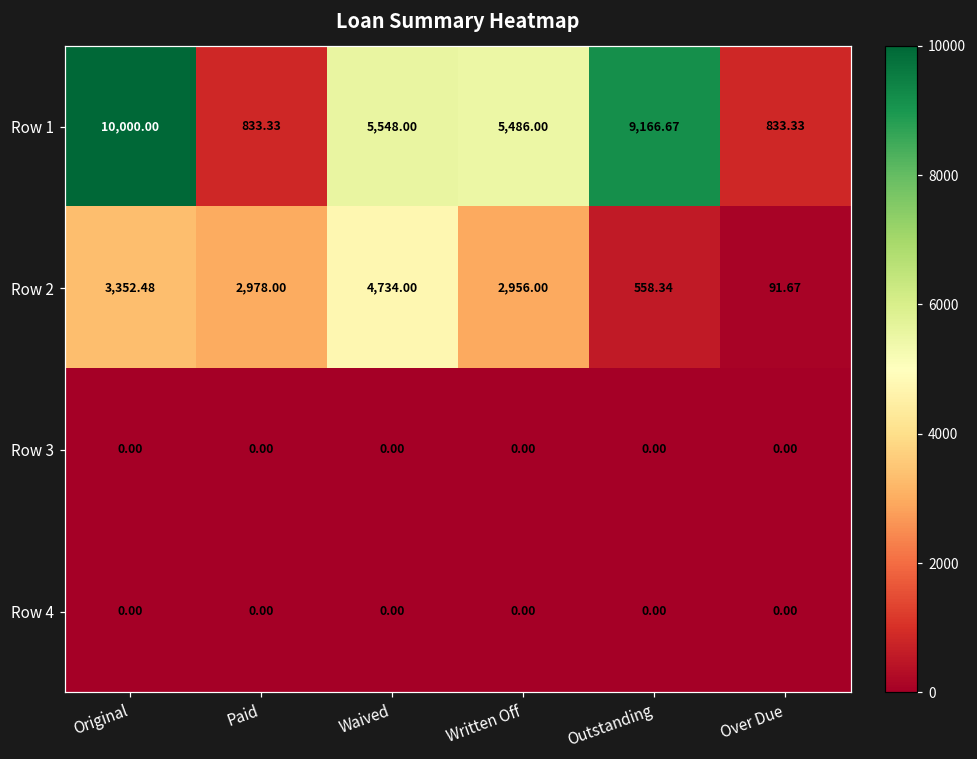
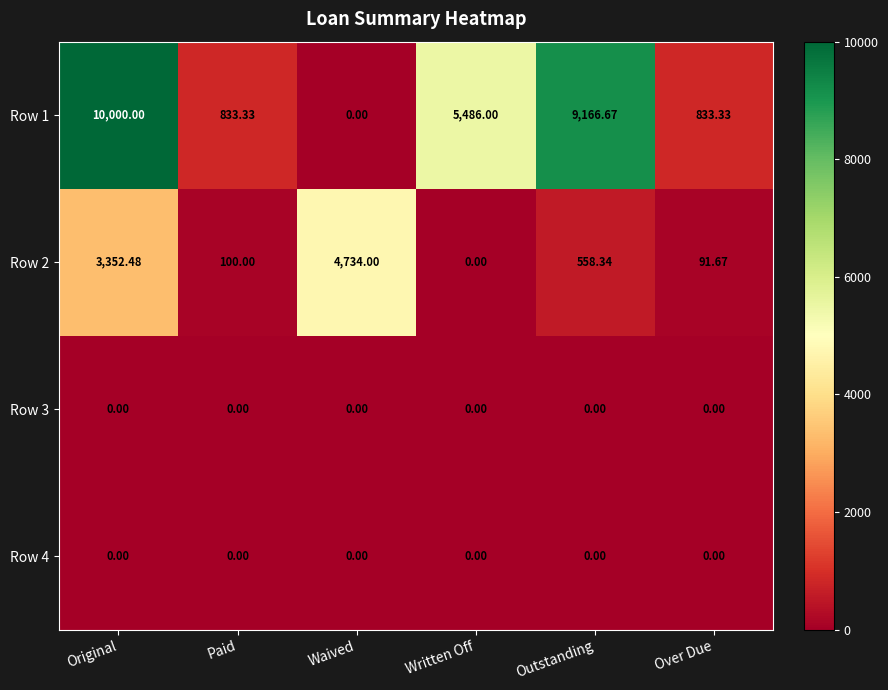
Row 1, Waived: 5,548.00 -> 0.00
Row 2, Paid: 2,978.00 -> 100.00
Row 2, Written Off: 2,956.00 -> 0.00
